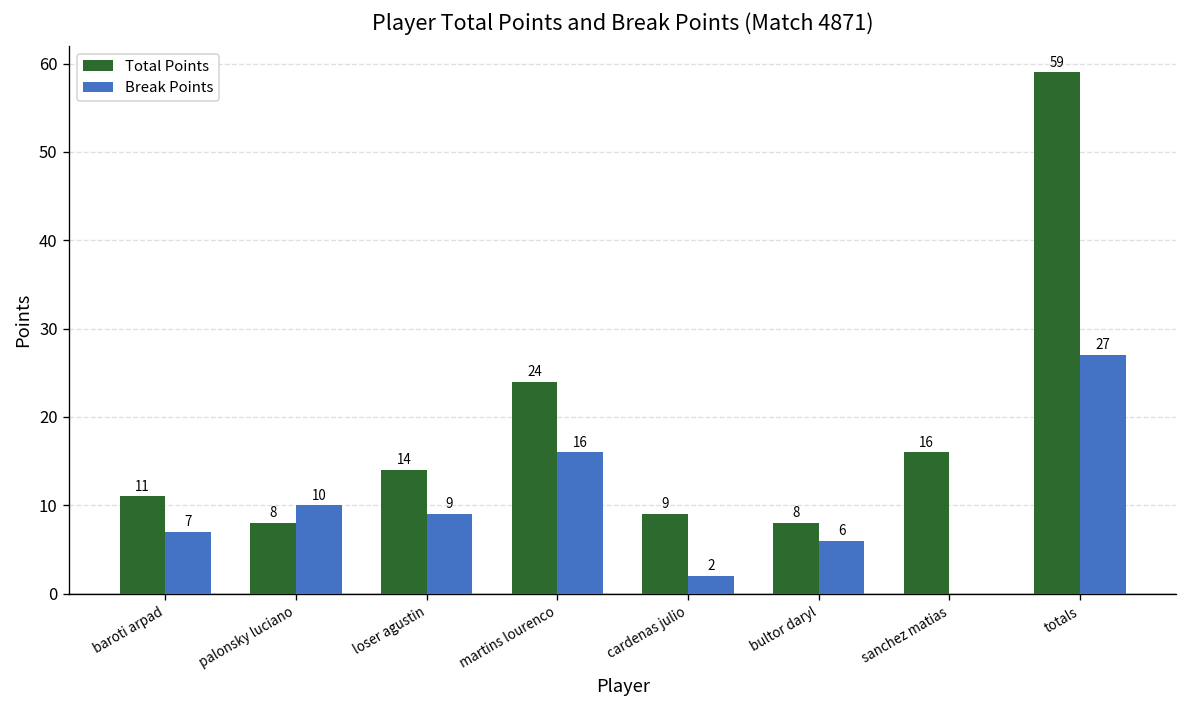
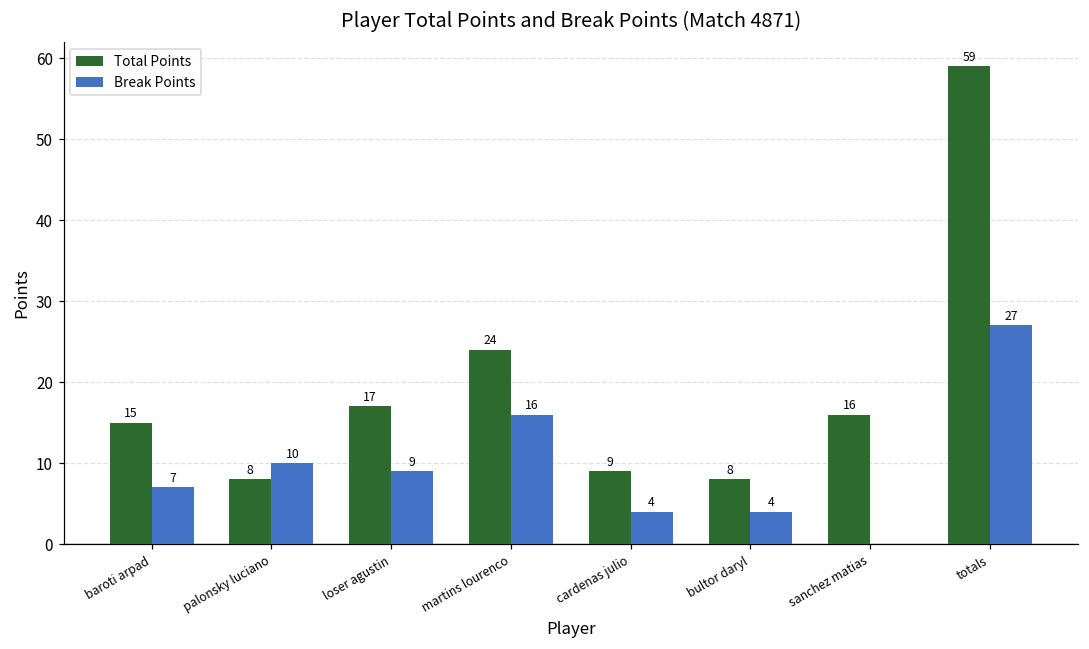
Total Points, baroti arpad: 11 -> 15
Total Points, loser agustin: 14 -> 17
Break Points, cardenas julio: 2 -> 4
Break Points, bultor daryl: 6 -> 4
